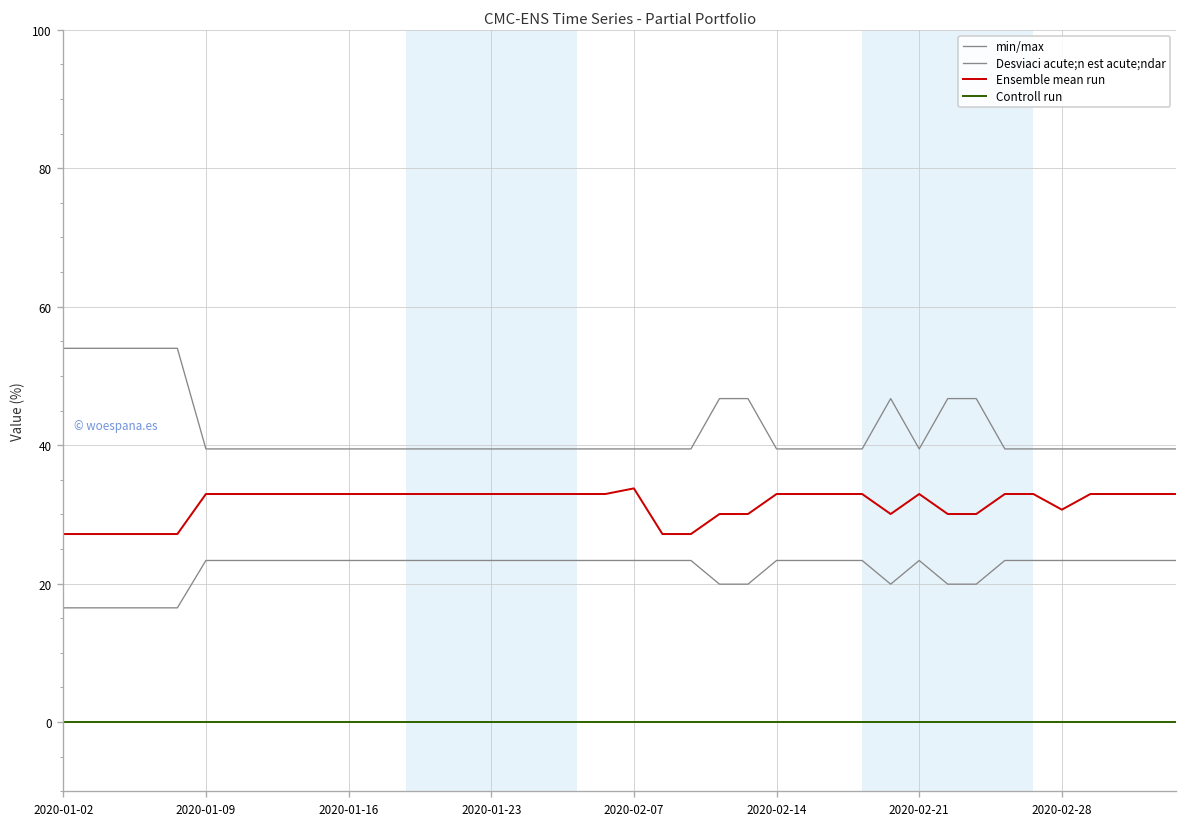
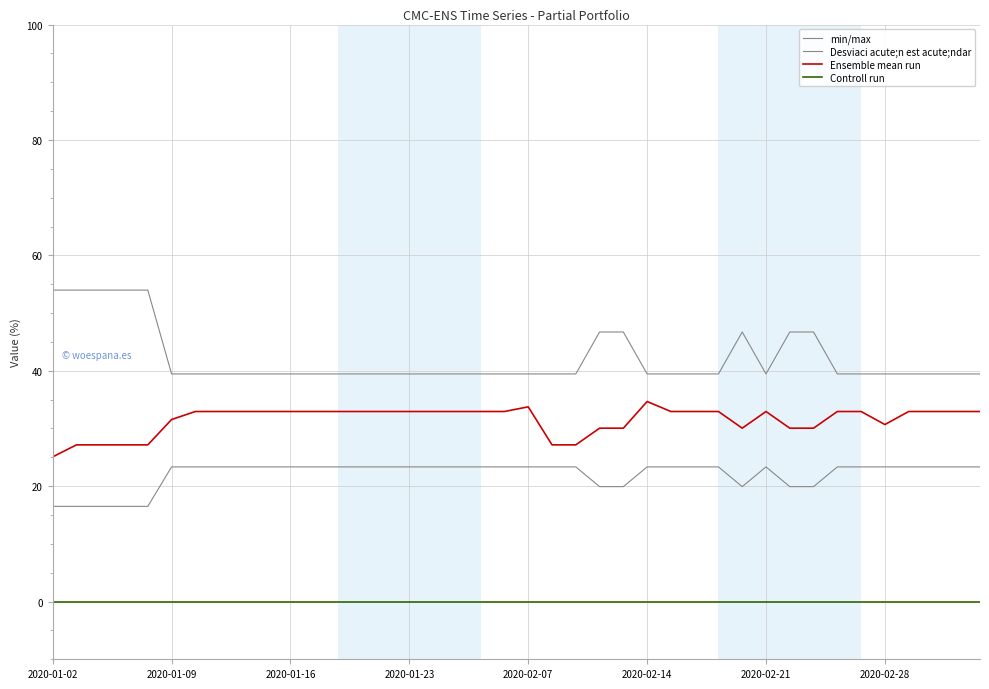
Ensemble mean run, 2020-01-02: 27 -> 25
Ensemble mean run, 2020-01-09: 33 -> 32
Ensemble mean run, 2020-02-14: 33 -> 35
